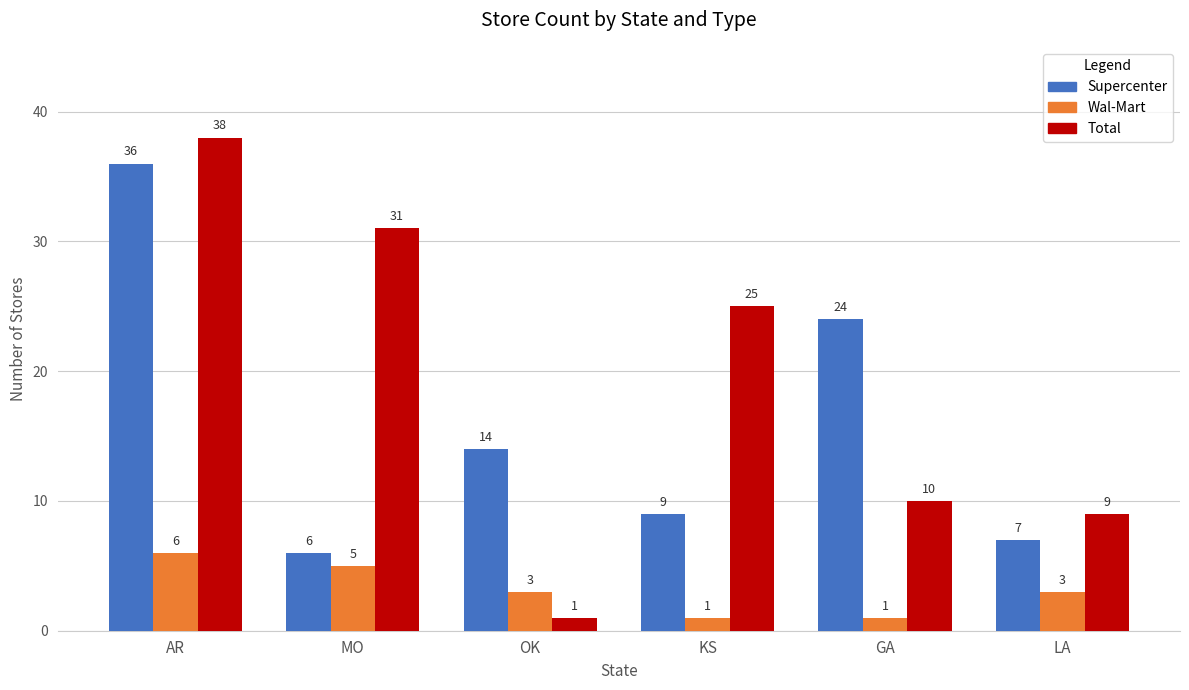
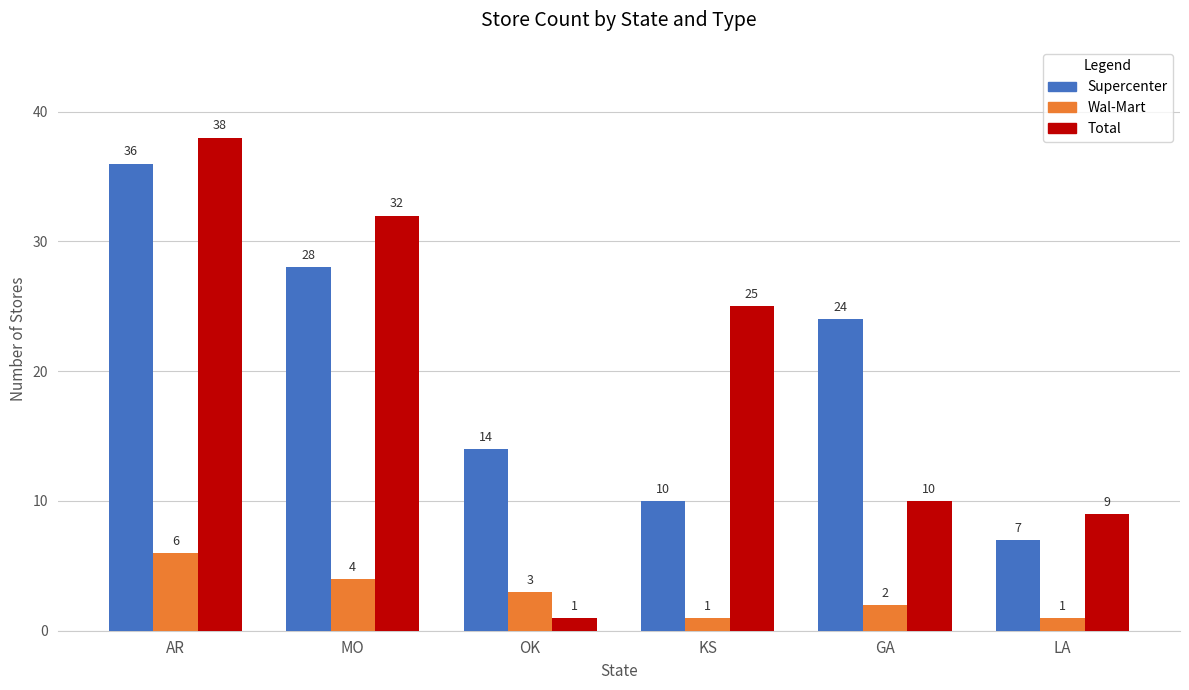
Supercenter, MO: 6 -> 28
Wal-Mart, MO: 5 -> 4
Total, MO: 31 -> 32
Supercenter, KS: 9 -> 10
Wal-Mart, GA: 1 -> 2
Wal-Mart, LA: 3 -> 1
